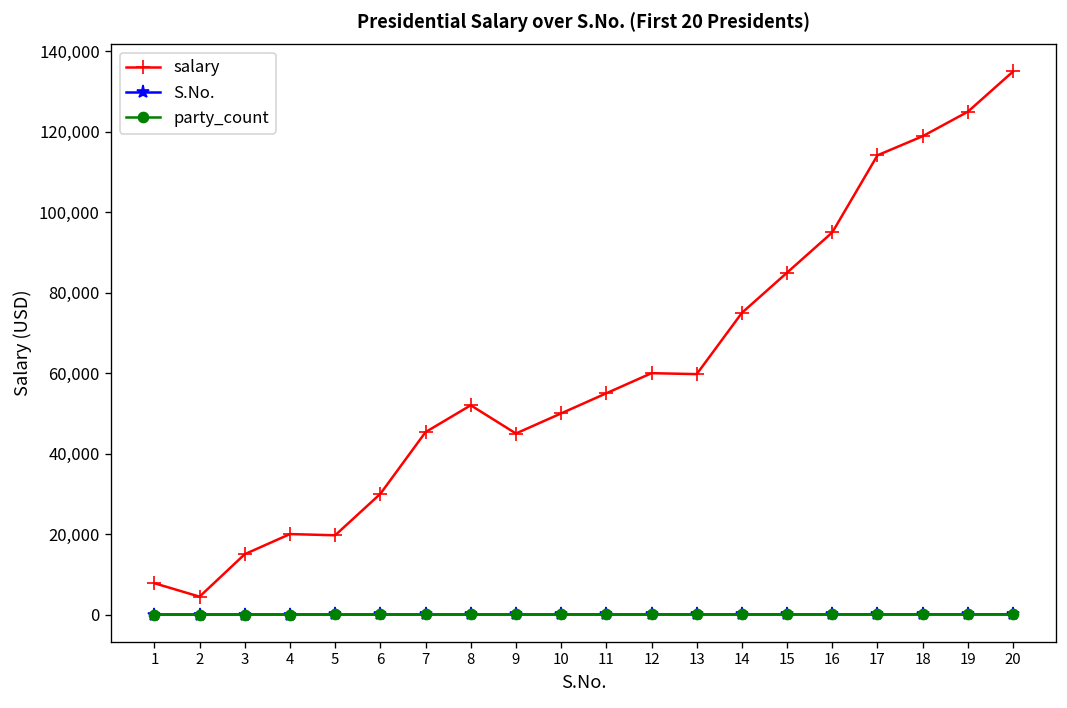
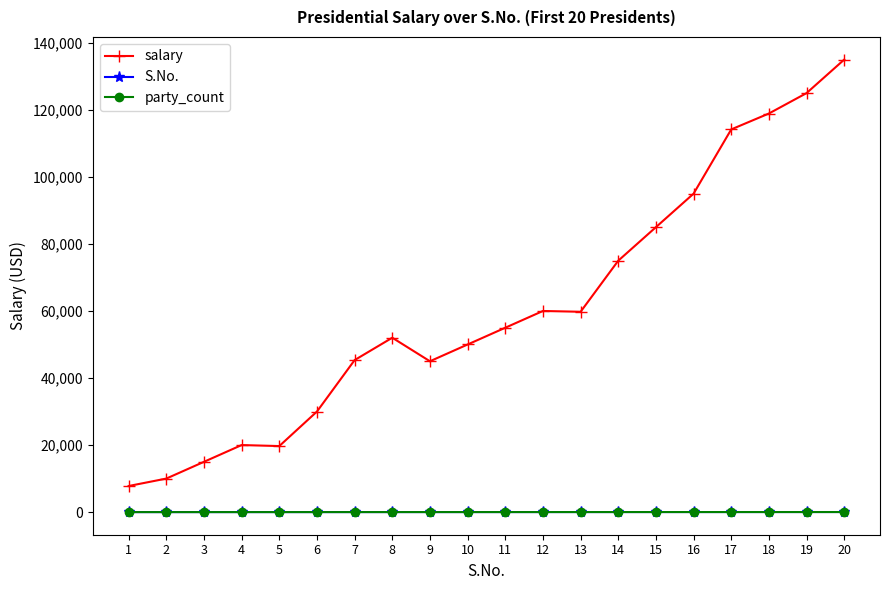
salary, 2: 4,000 -> 10,000
